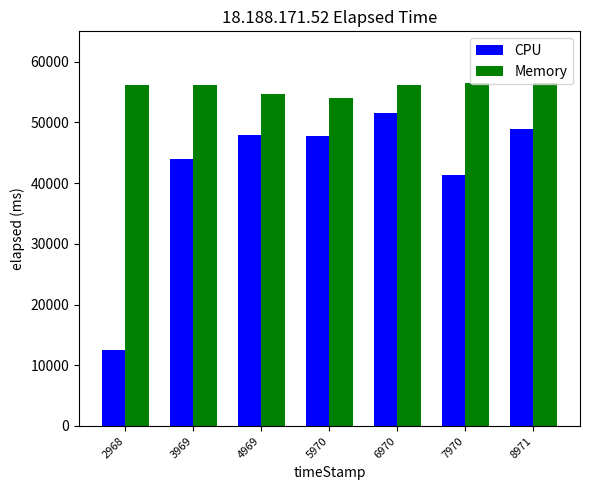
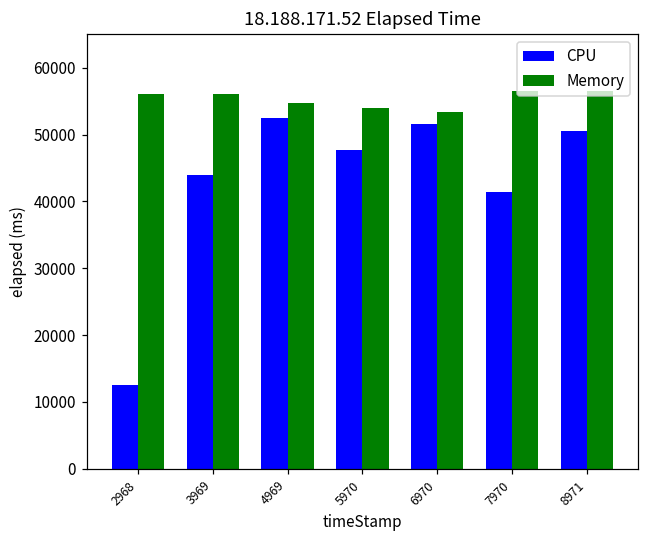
CPU, 4969: 48000 -> 52000
Memory, 6970: 56000 -> 53000
CPU, 8971: 49000 -> 51000
